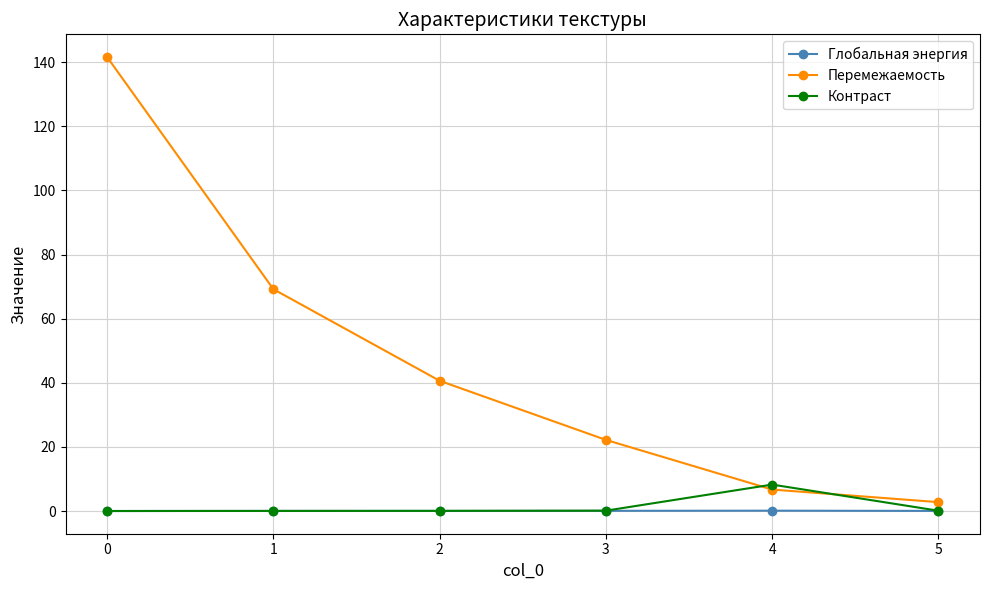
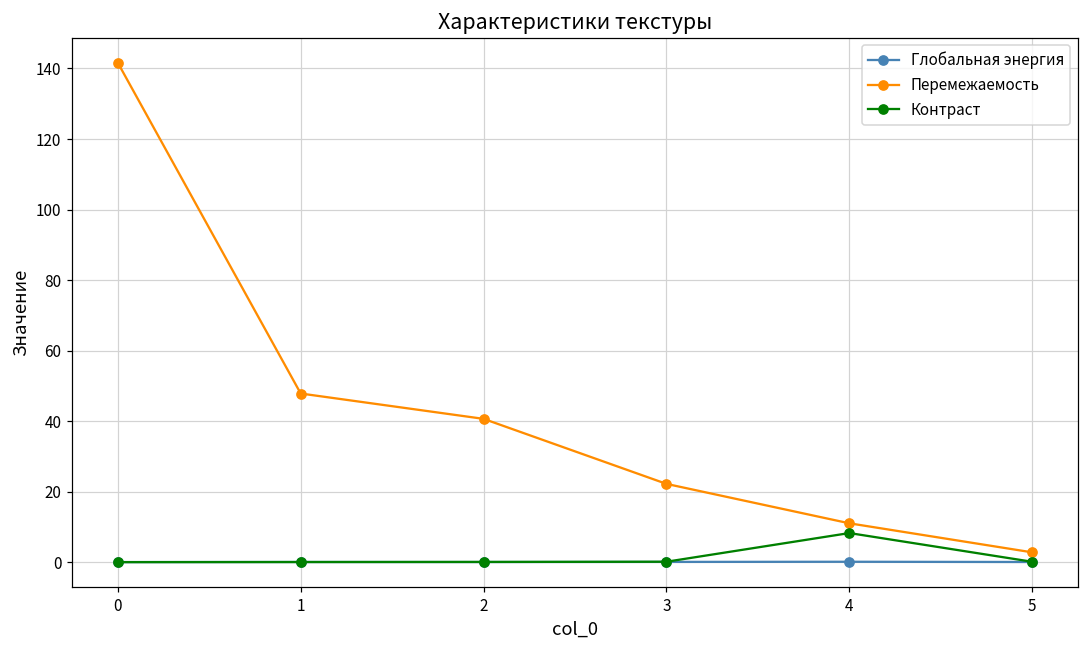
Перемежаемость, 1: 69 -> 48
Перемежаемость, 4: 7 -> 11
